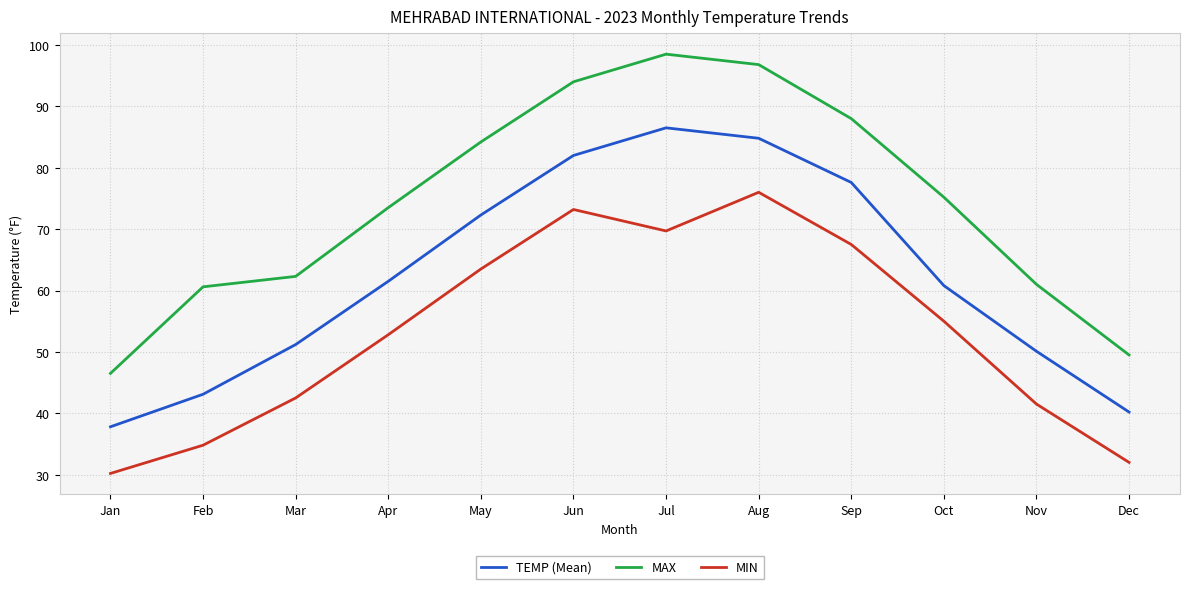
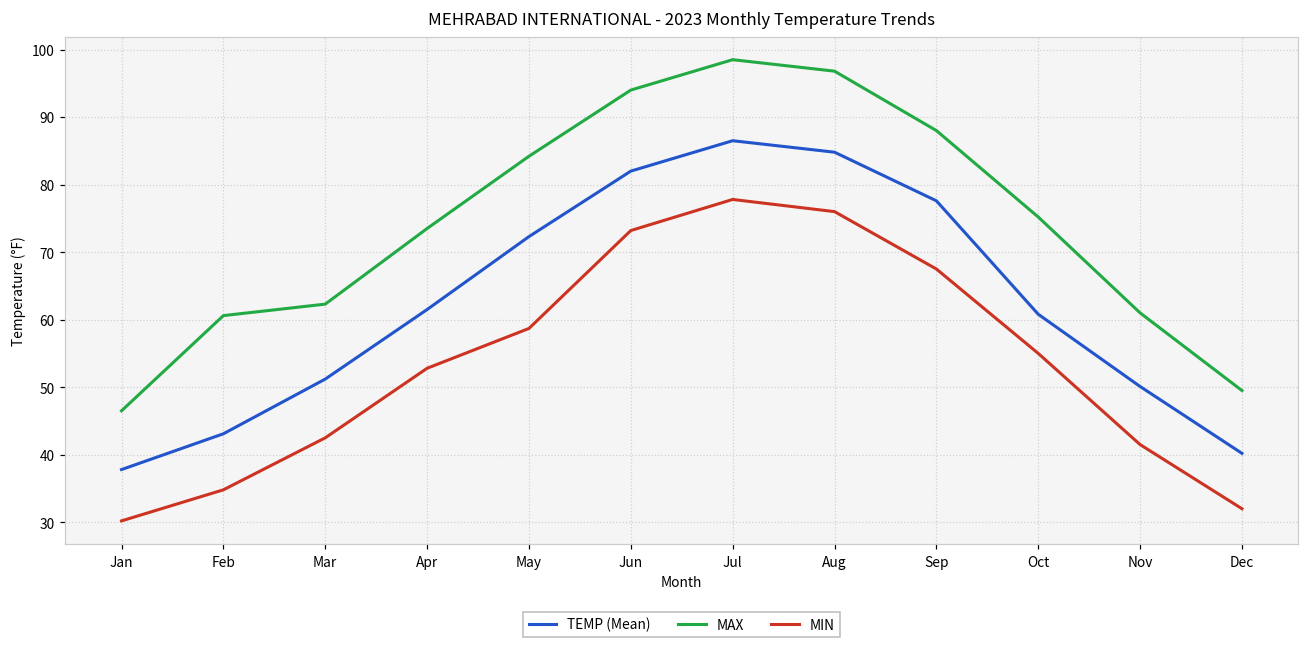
MIN, May: 64 -> 59
MIN, Jul: 70 -> 78
